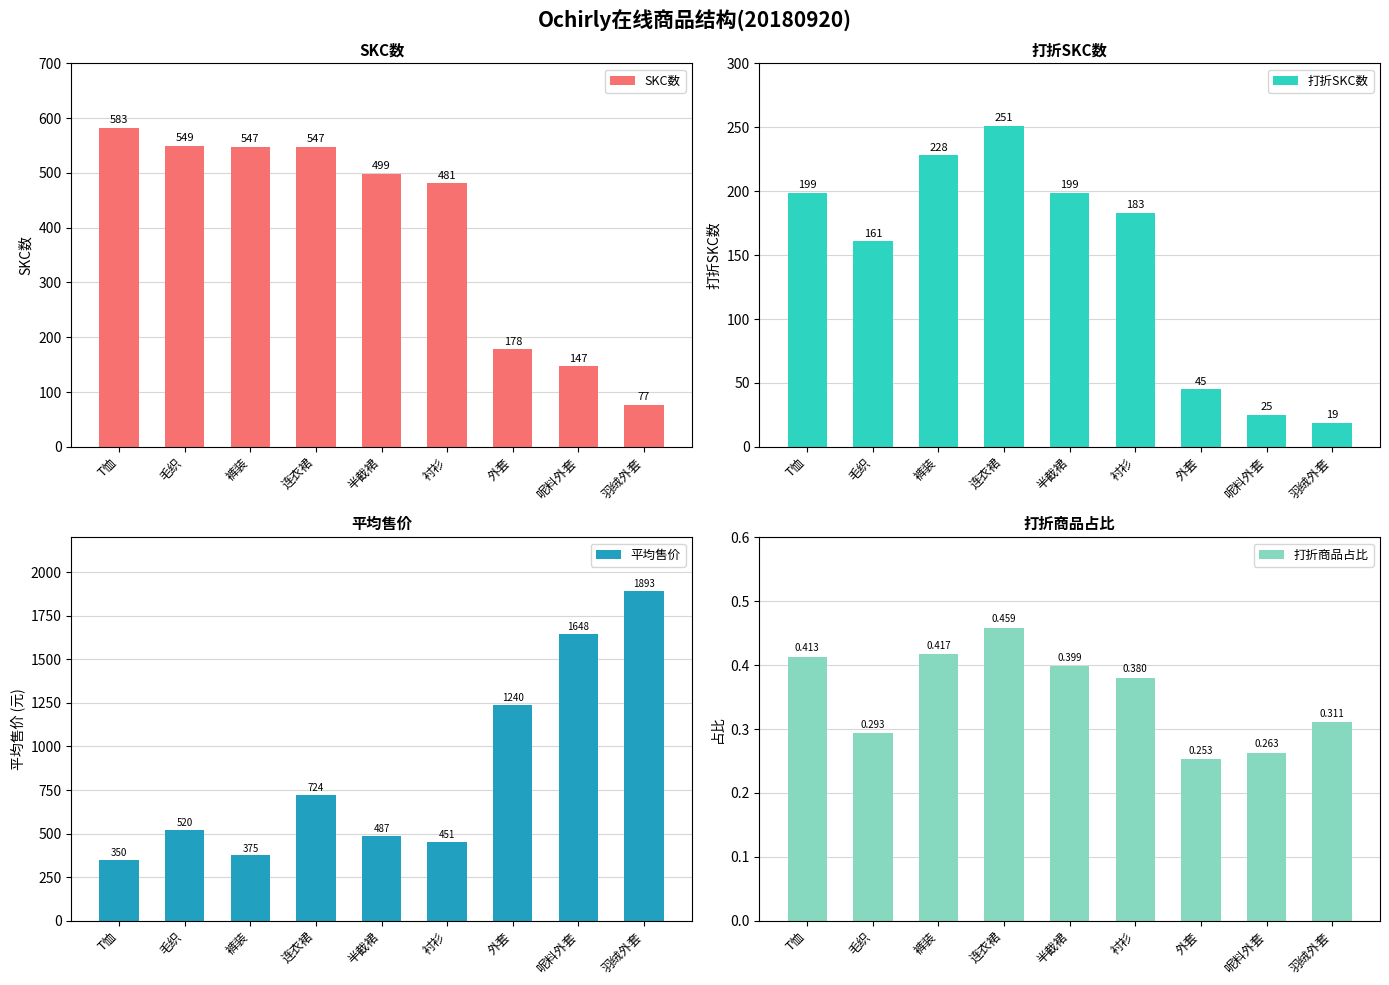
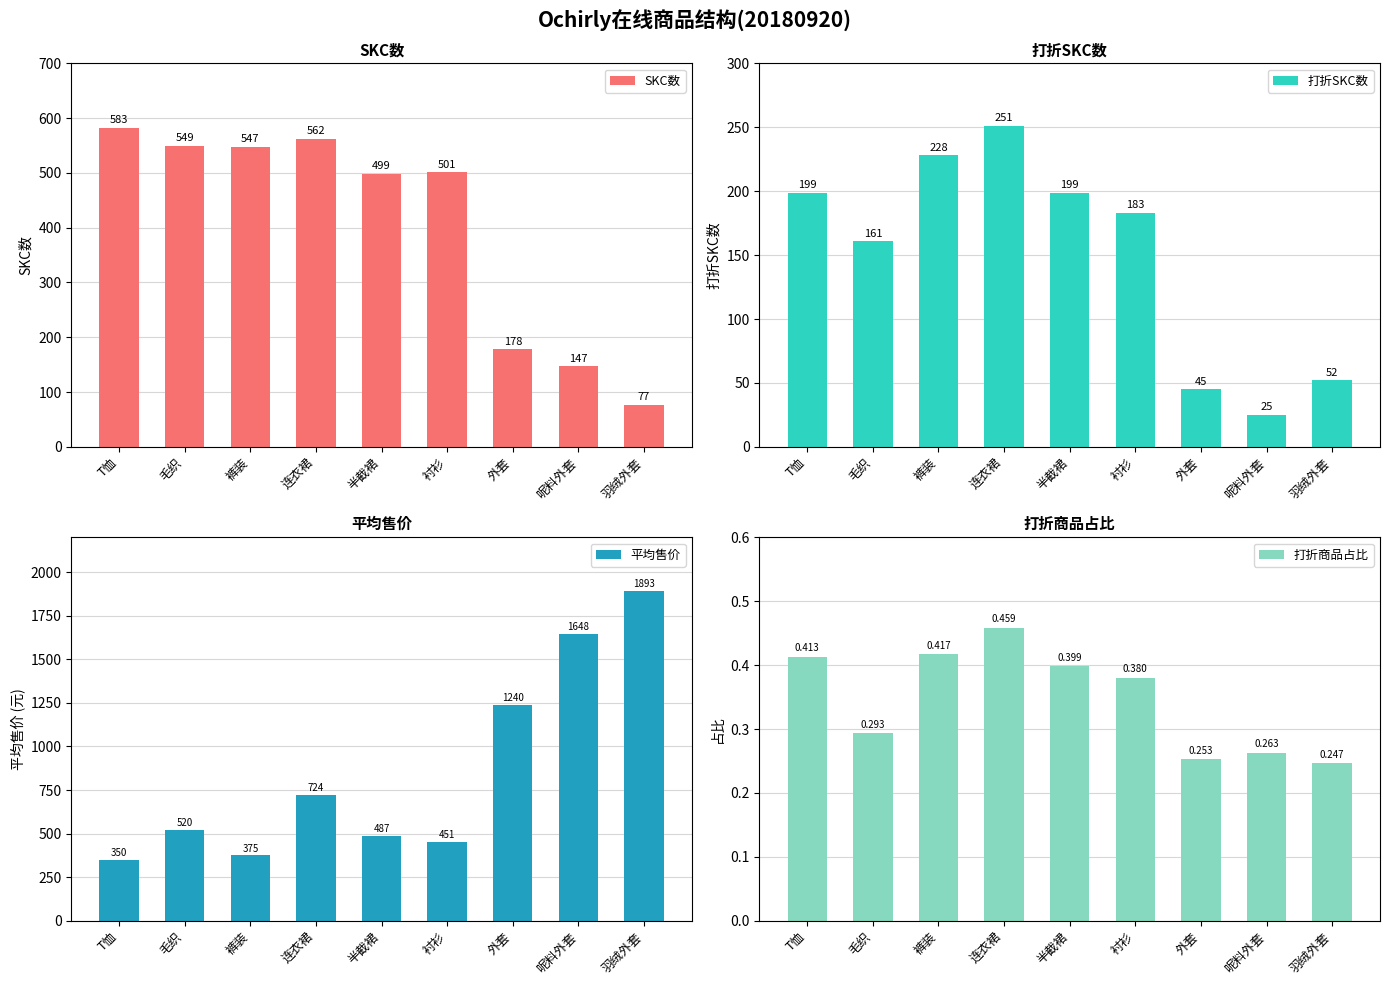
SKC数, 连衣裙: 547 -> 562
SKC数, 衬衫: 481 -> 501
打折SKC数, 羽绒外套: 19 -> 52
打折商品占比, 羽绒外套: 0.311 -> 0.247
